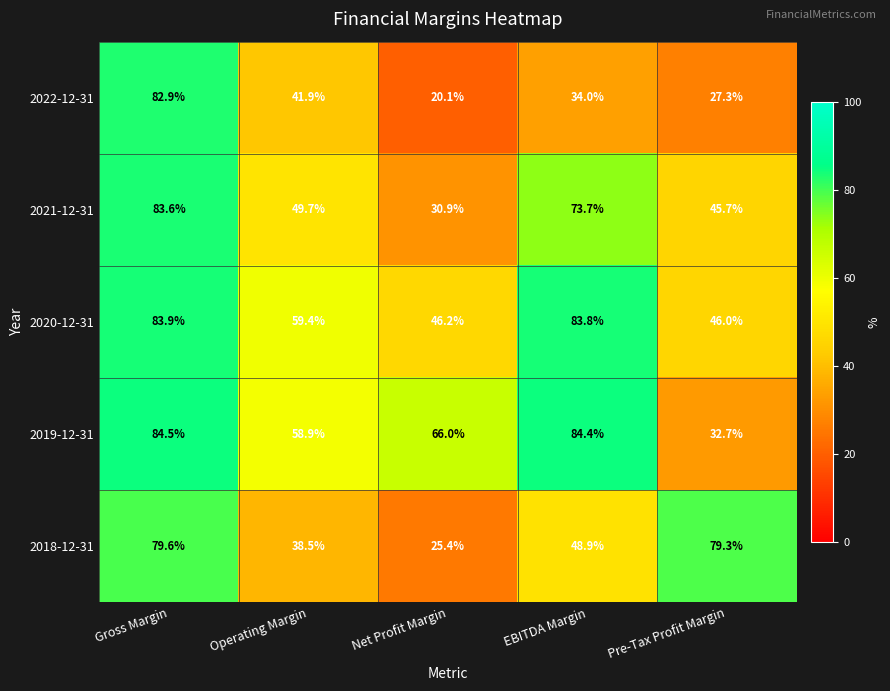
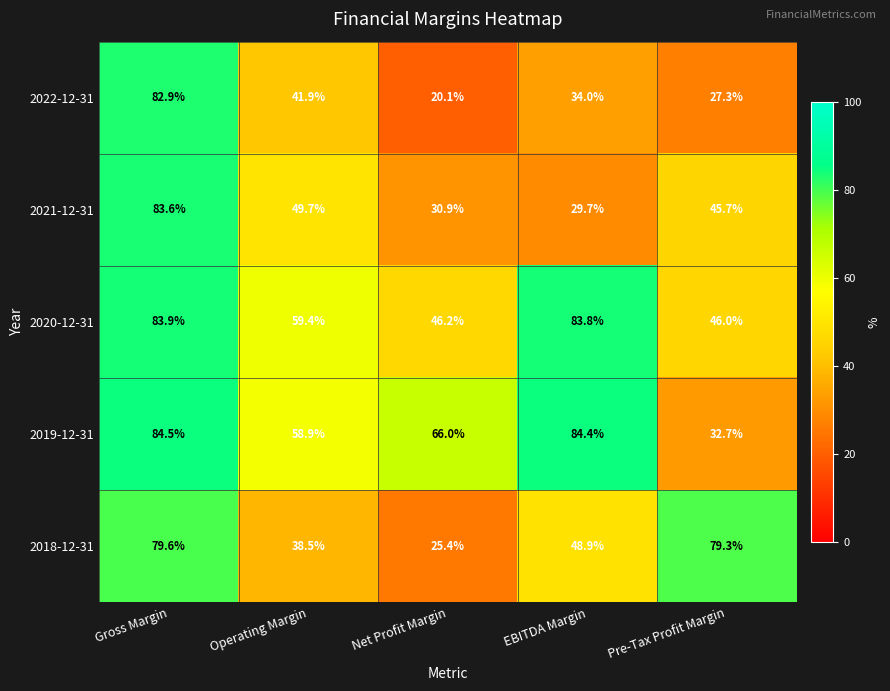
2021-12-31, EBITDA Margin: 73.7% -> 29.7%
